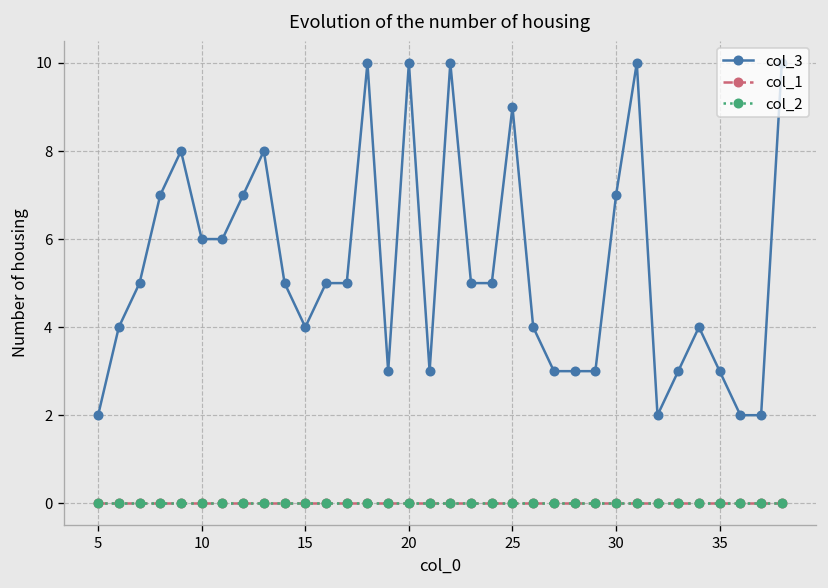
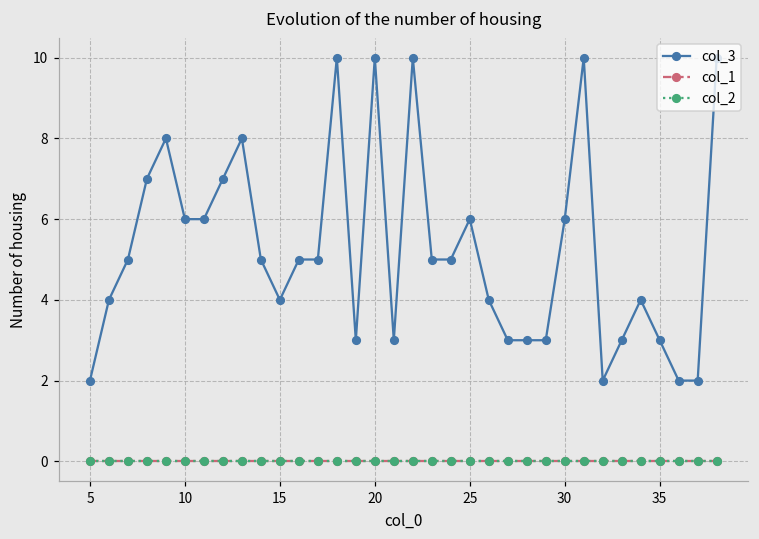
col_3, 25: 9 -> 6
col_3, 30: 7 -> 6
